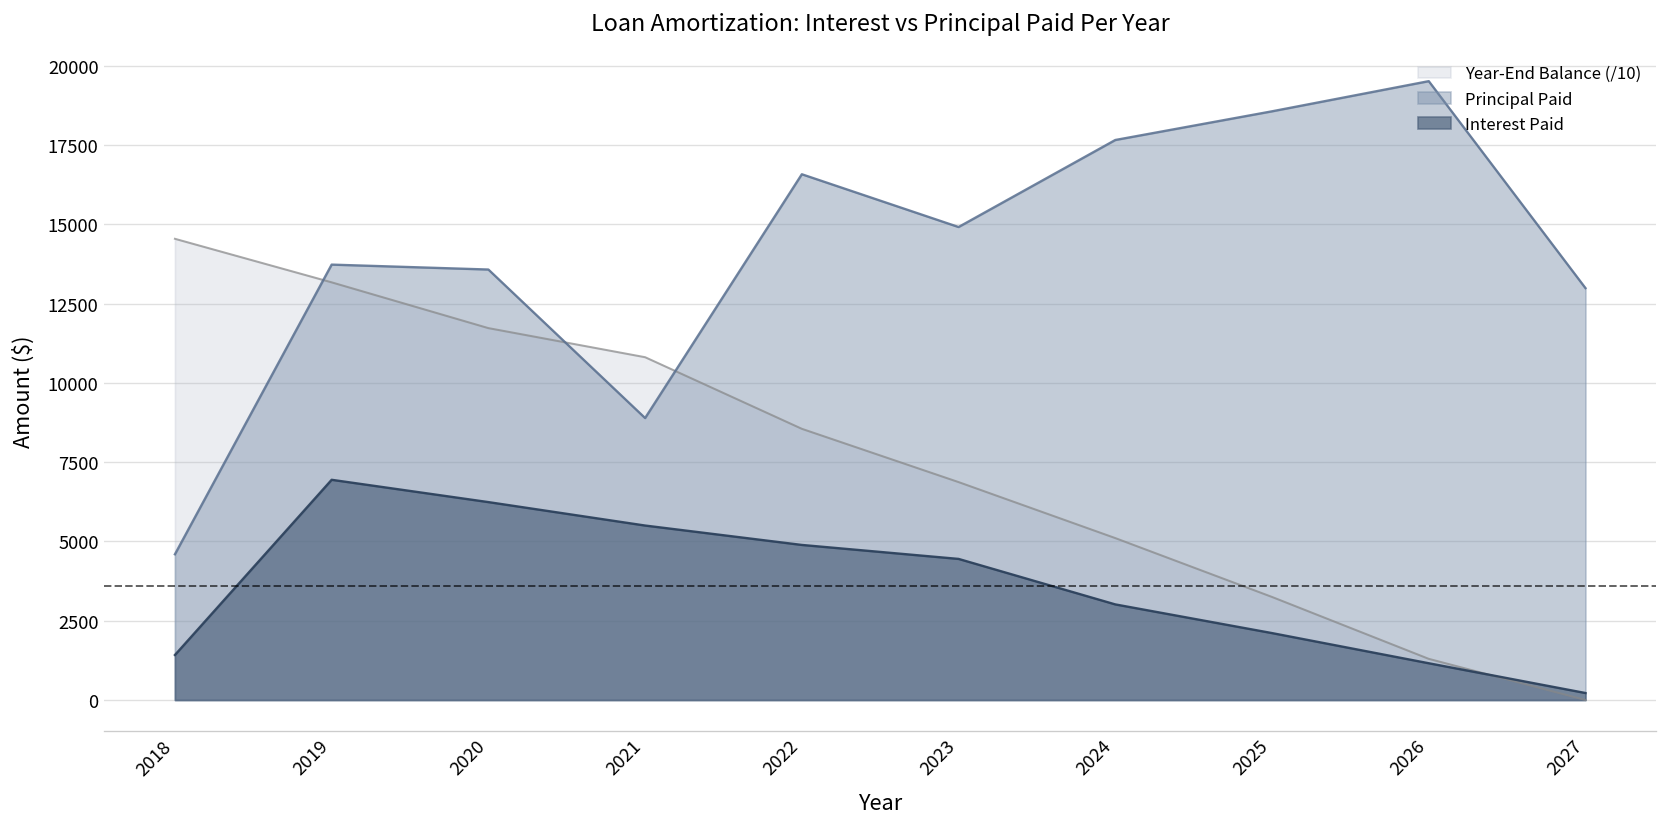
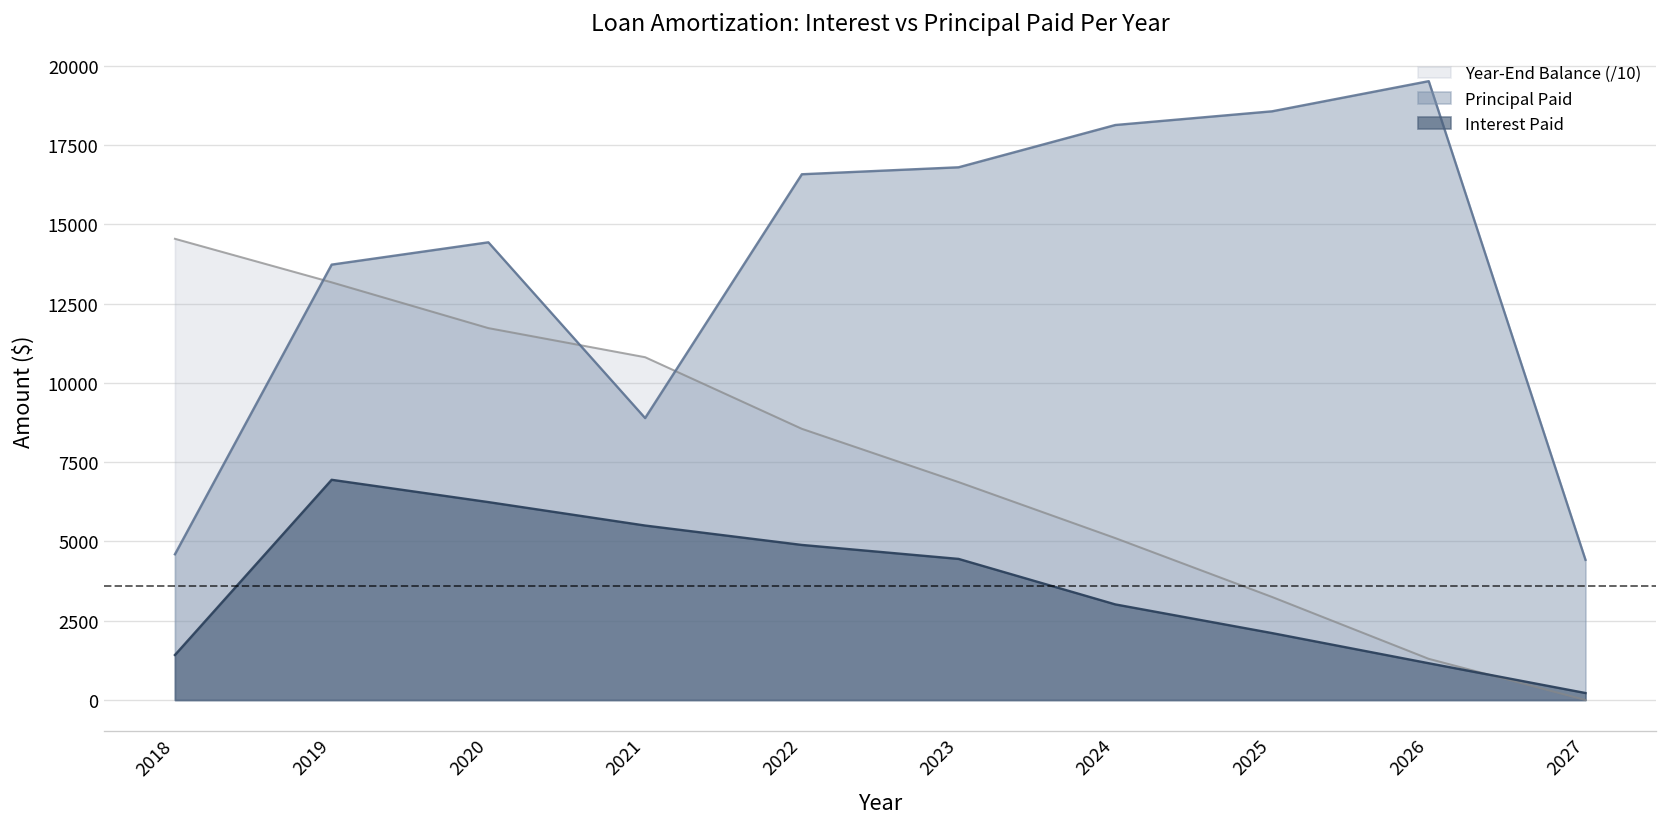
Principal Paid, 2020: 13600 -> 14400
Principal Paid, 2023: 14900 -> 16800
Principal Paid, 2024: 17700 -> 18100
Principal Paid, 2027: 13000 -> 4400
